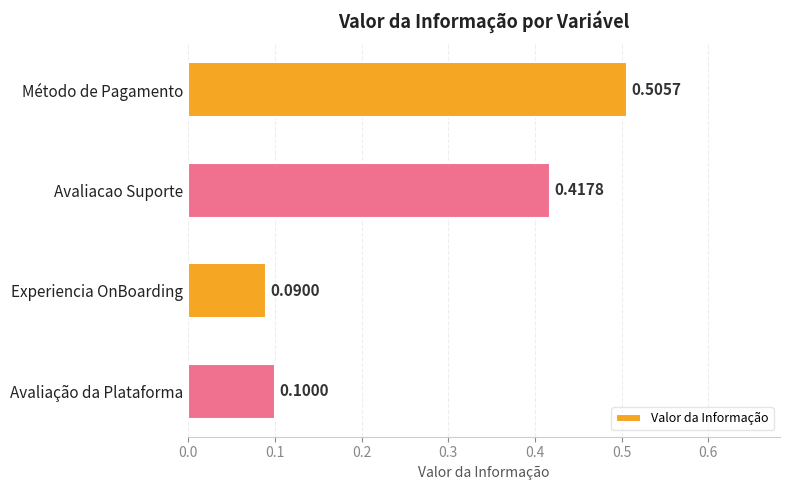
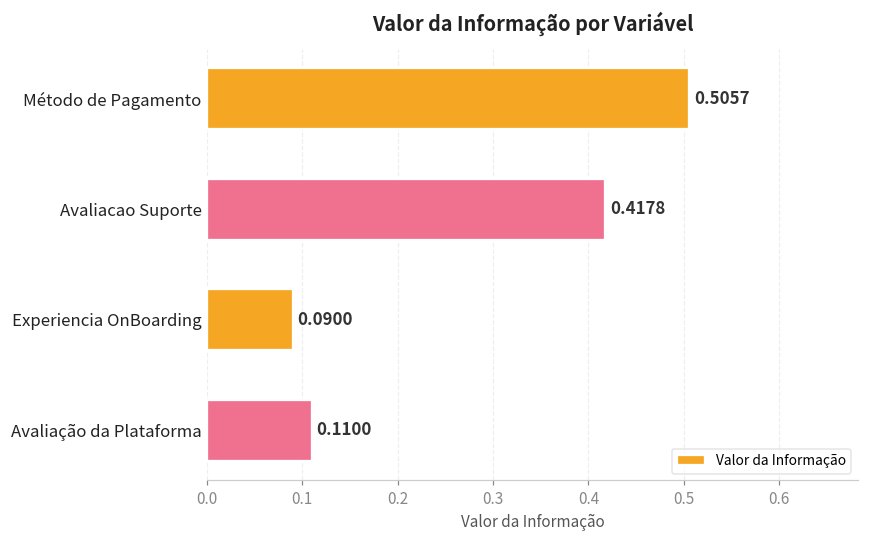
Avaliação da Plataforma: 0.1000 -> 0.1100
